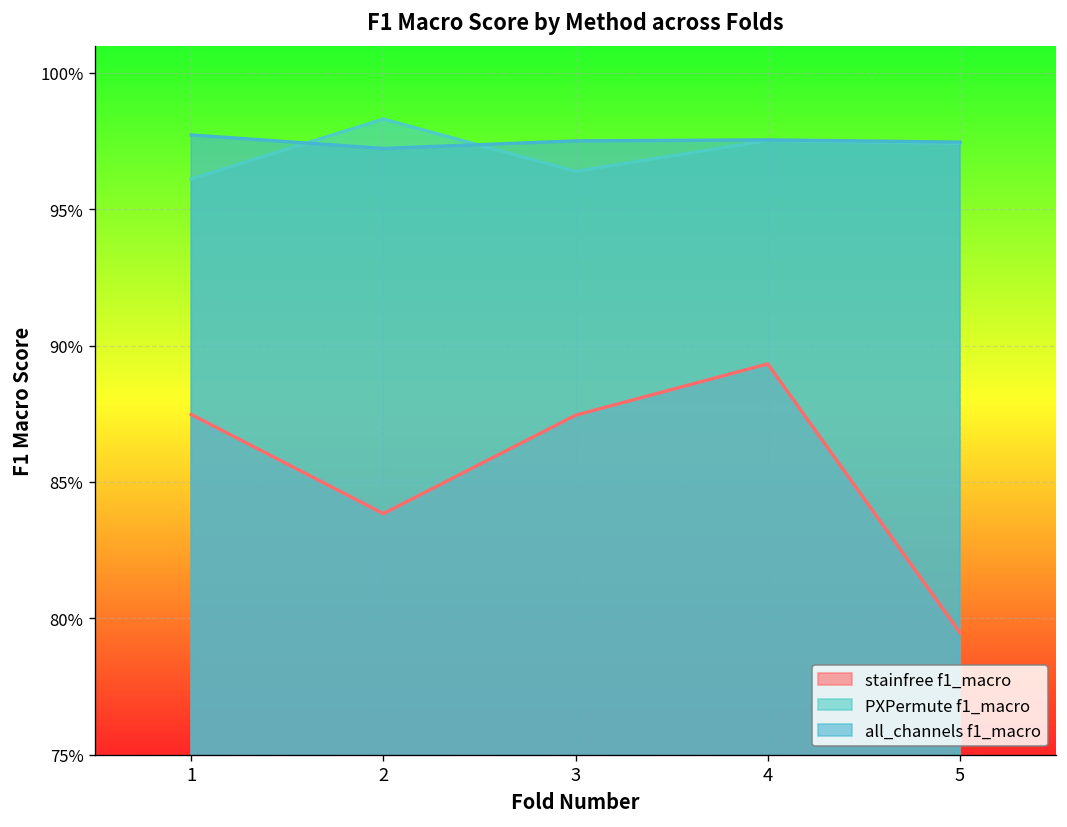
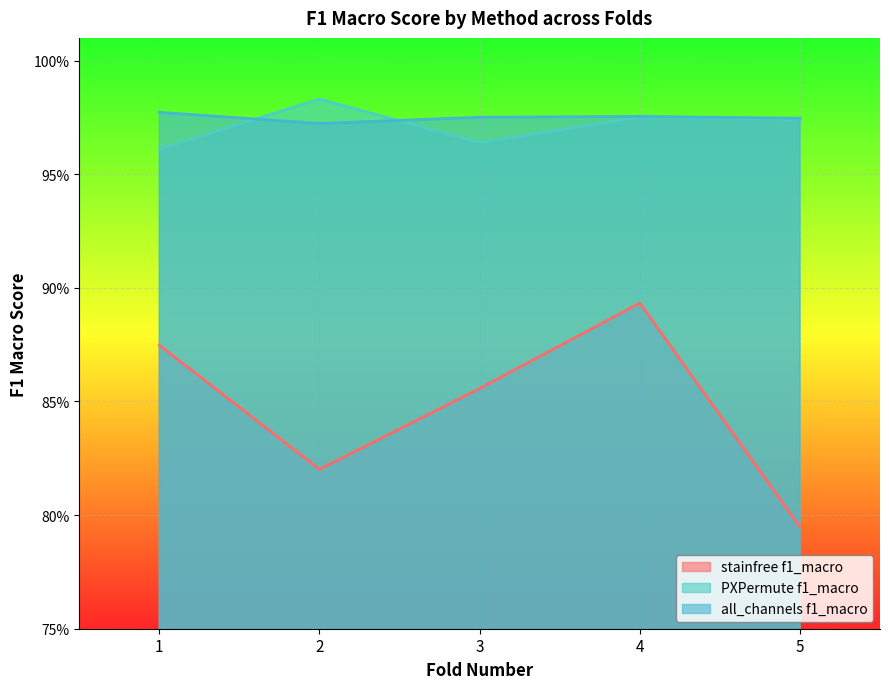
stainfree f1_macro, 2: 83.8% -> 82.0%
stainfree f1_macro, 3: 87.4% -> 85.6%
